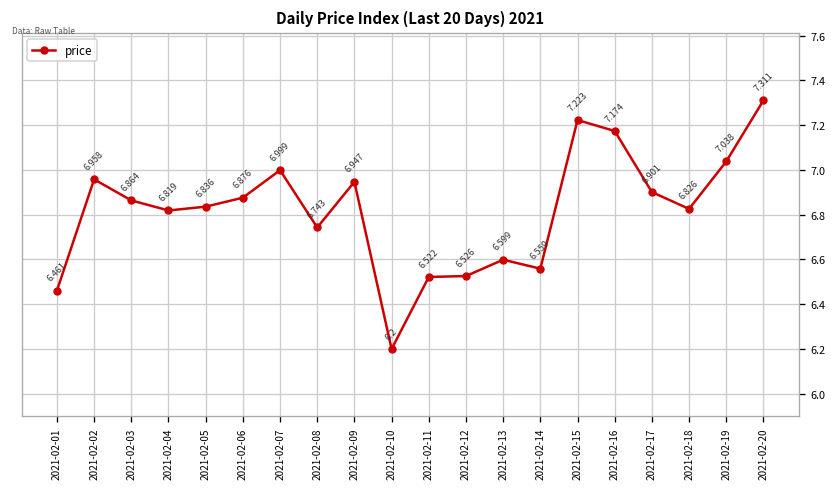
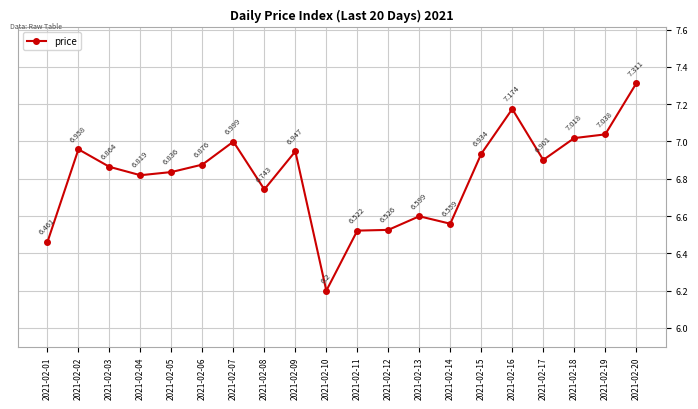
2021-02-15: 7.223 -> 6.934
2021-02-18: 6.826 -> 7.018
